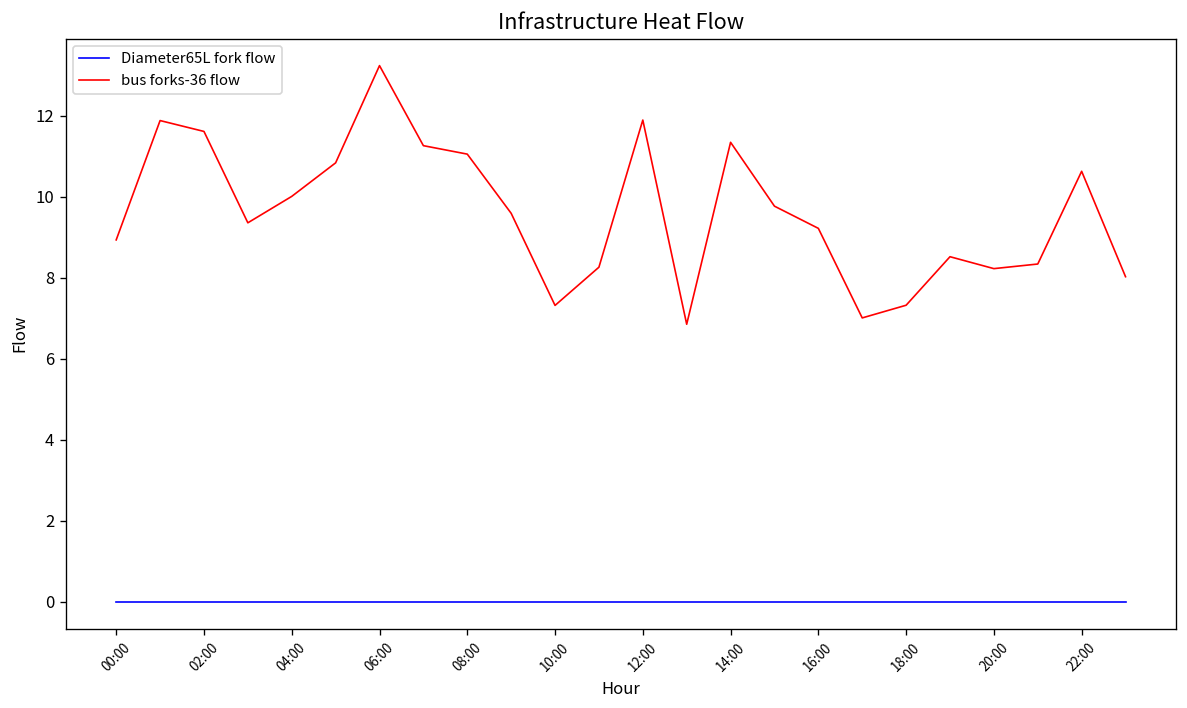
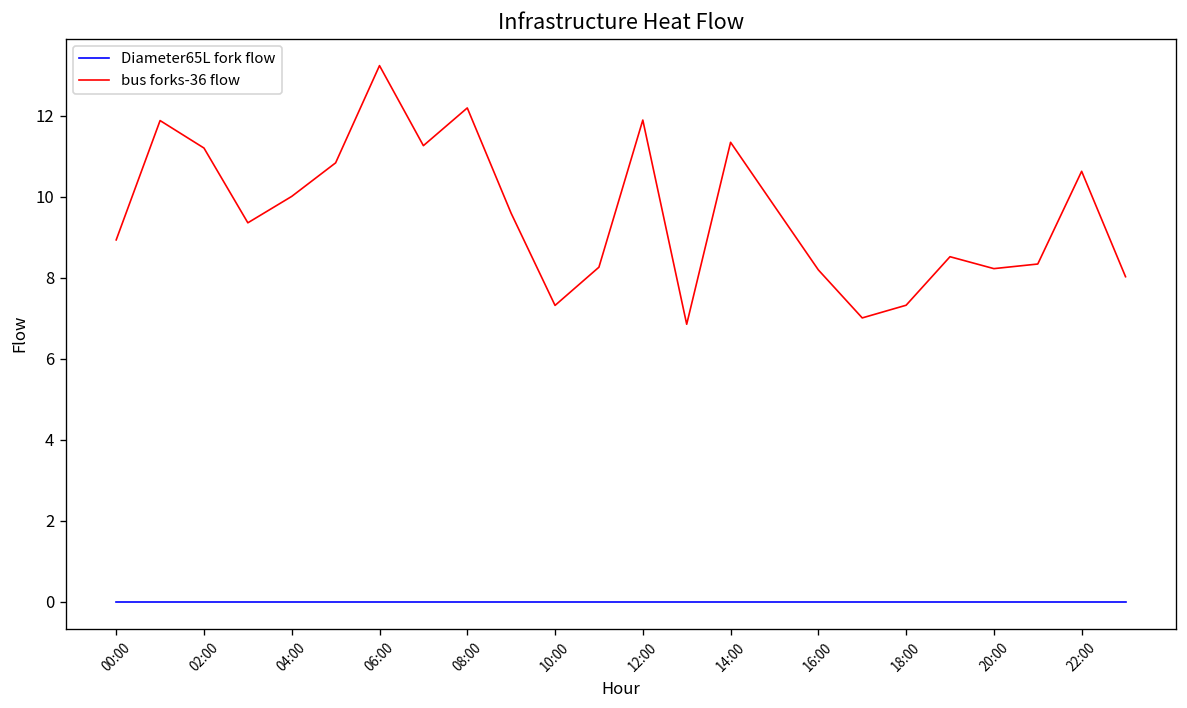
bus forks-36 flow, 02:00: 11.6 -> 11.2
bus forks-36 flow, 08:00: 11.1 -> 12.2
bus forks-36 flow, 16:00: 9.2 -> 8.2
